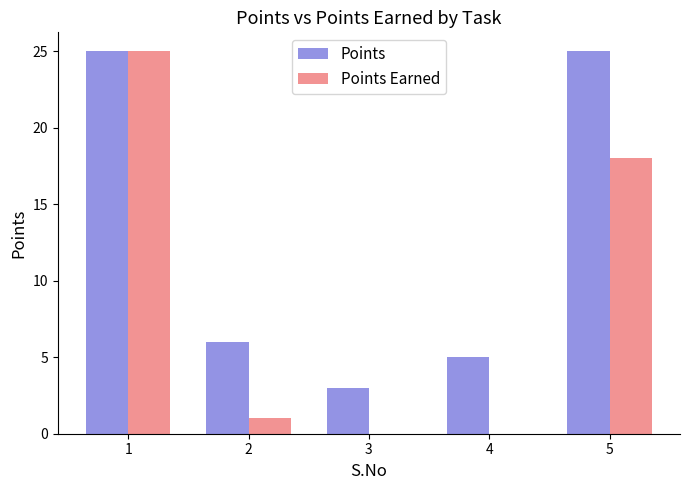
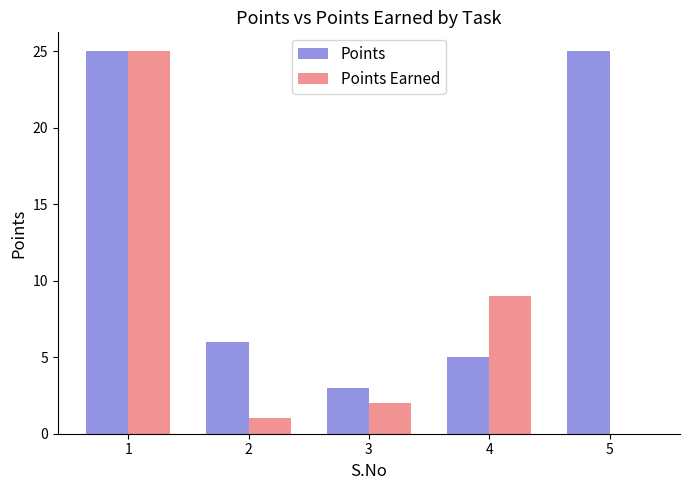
Points Earned, 3: 0 -> 2
Points Earned, 4: 0 -> 9
Points Earned, 5: 18 -> 0
